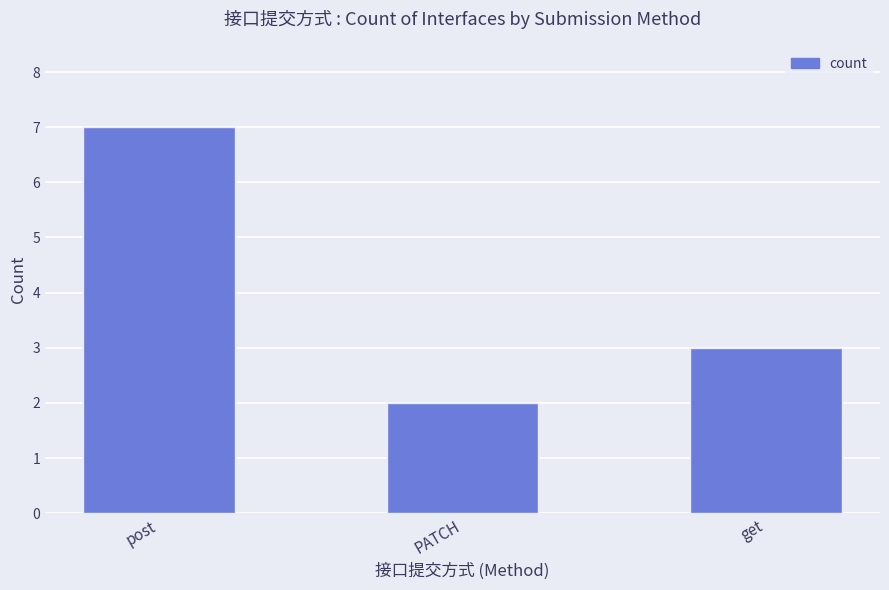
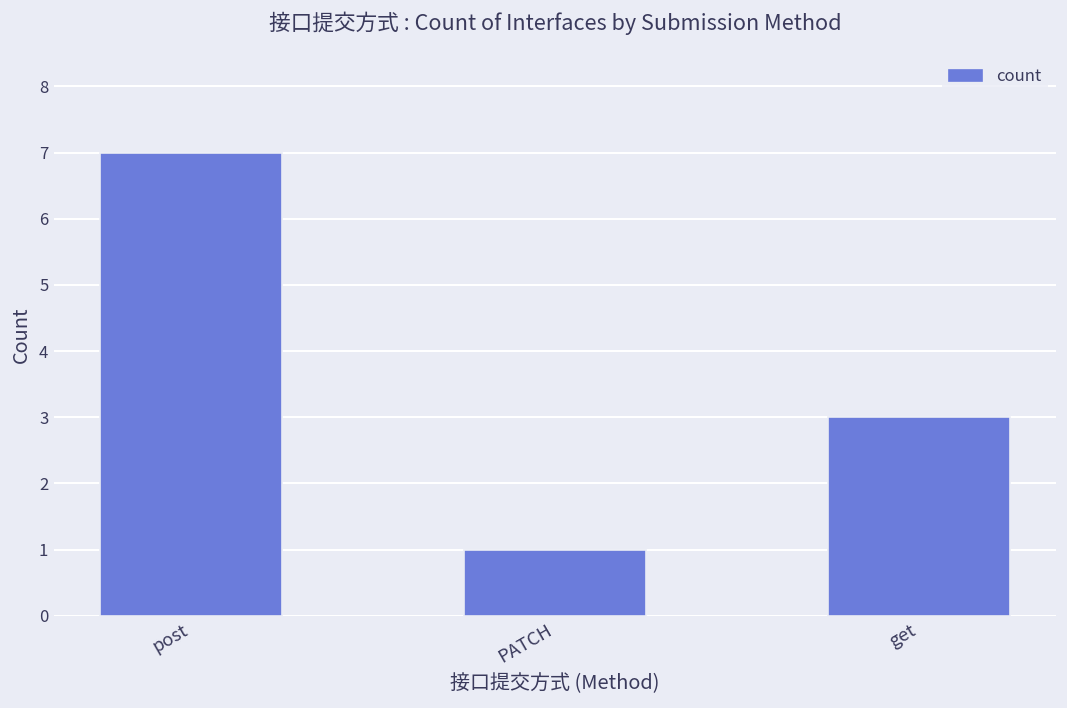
PATCH: 2 -> 1
